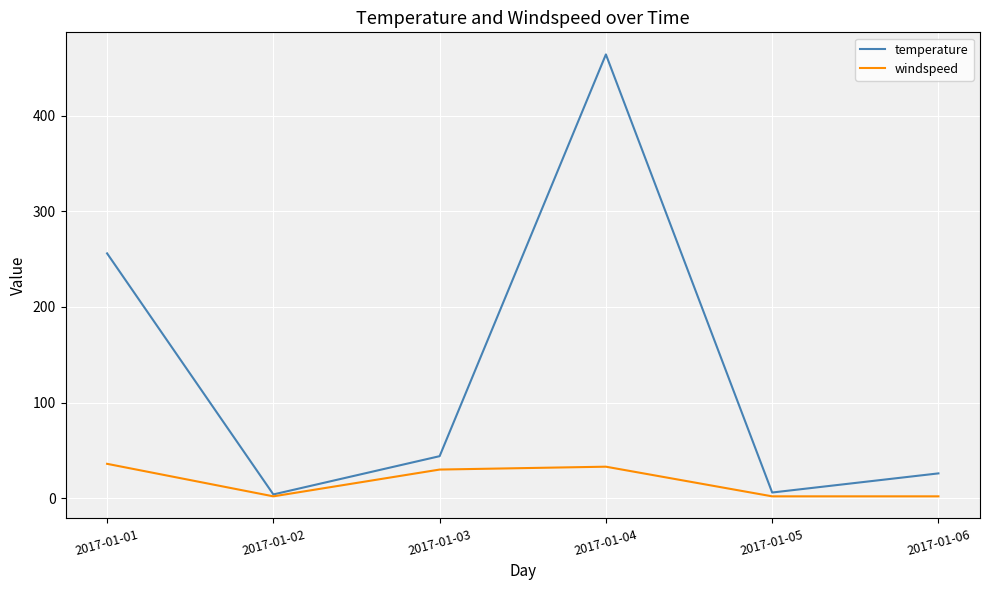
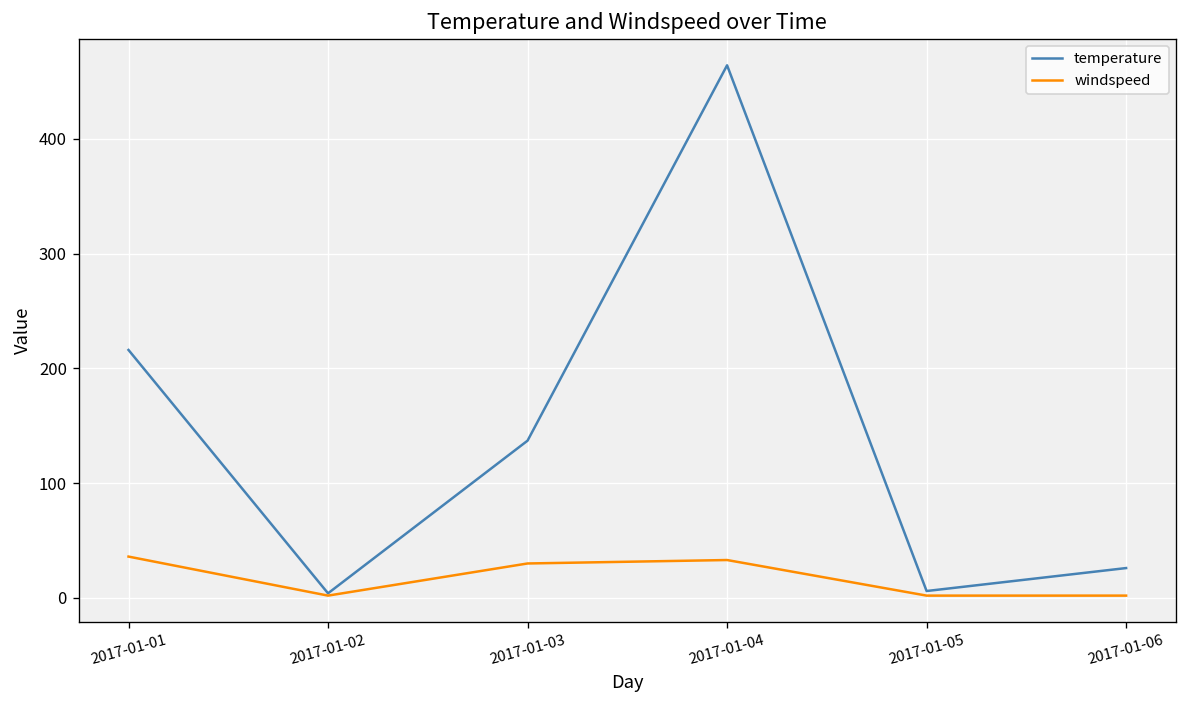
temperature, 2017-01-01: 260 -> 220
temperature, 2017-01-03: 40 -> 140
